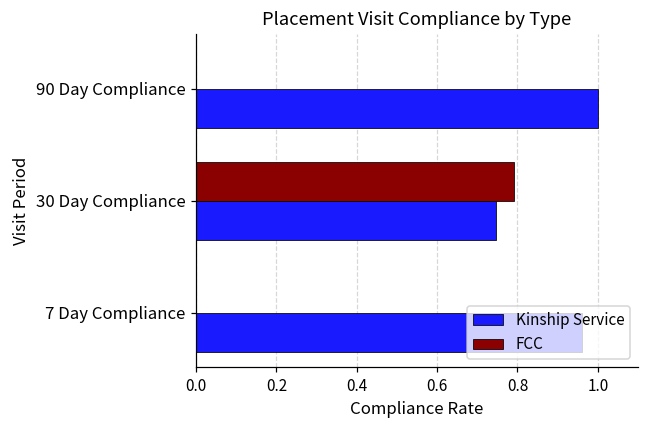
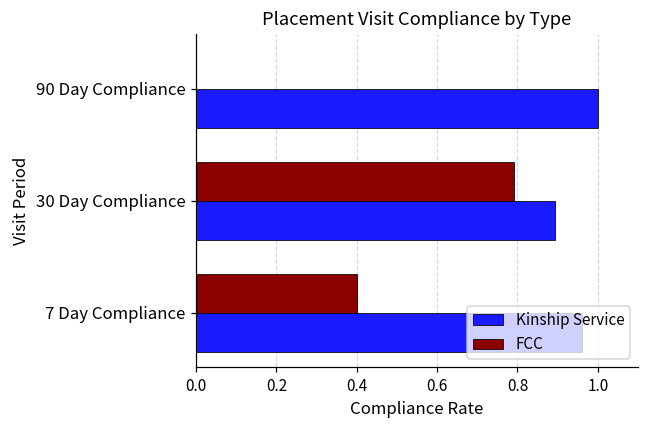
Kinship Service, 30 Day Compliance: 0.75 -> 0.89
FCC, 7 Day Compliance: 0.0 -> 0.4
